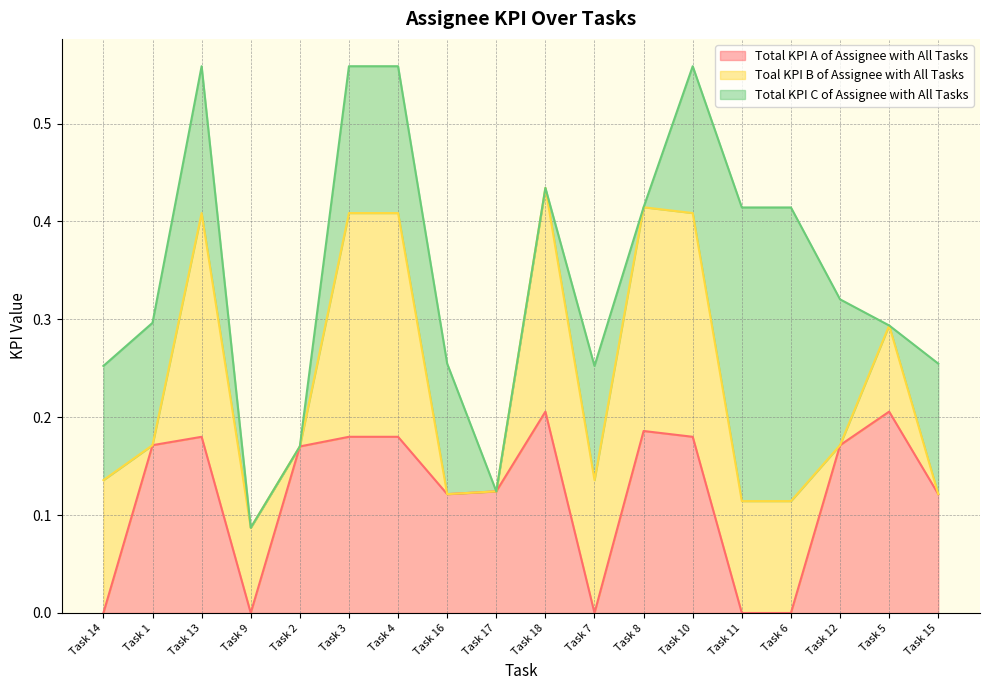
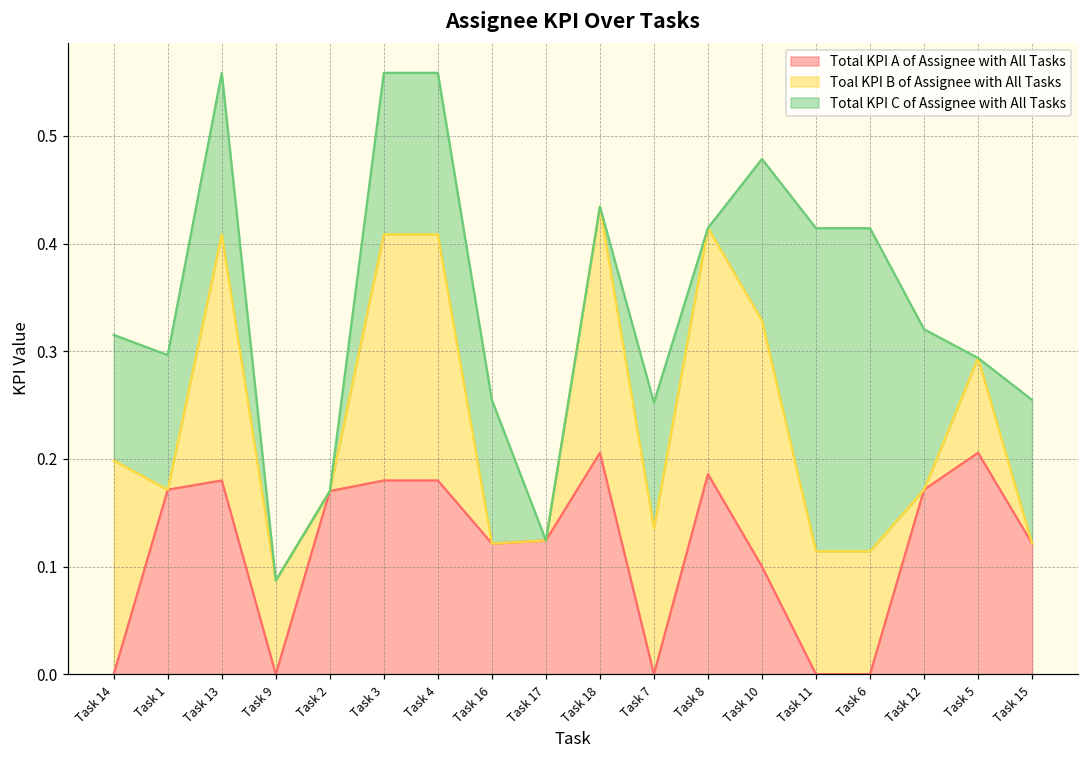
Toal KPI B of Assignee with All Tasks, Task 14: 0.14 -> 0.20
Total KPI A of Assignee with All Tasks, Task 10: 0.18 -> 0.10
